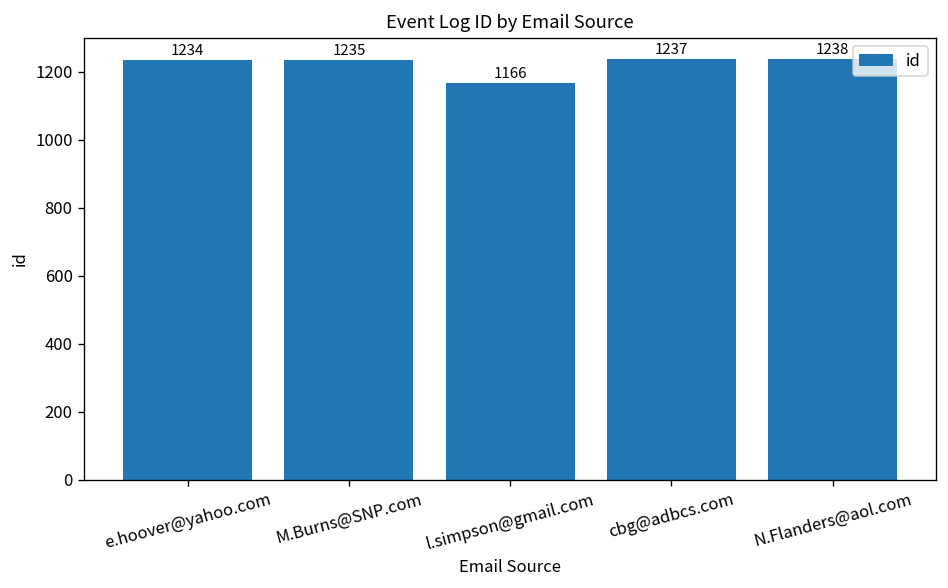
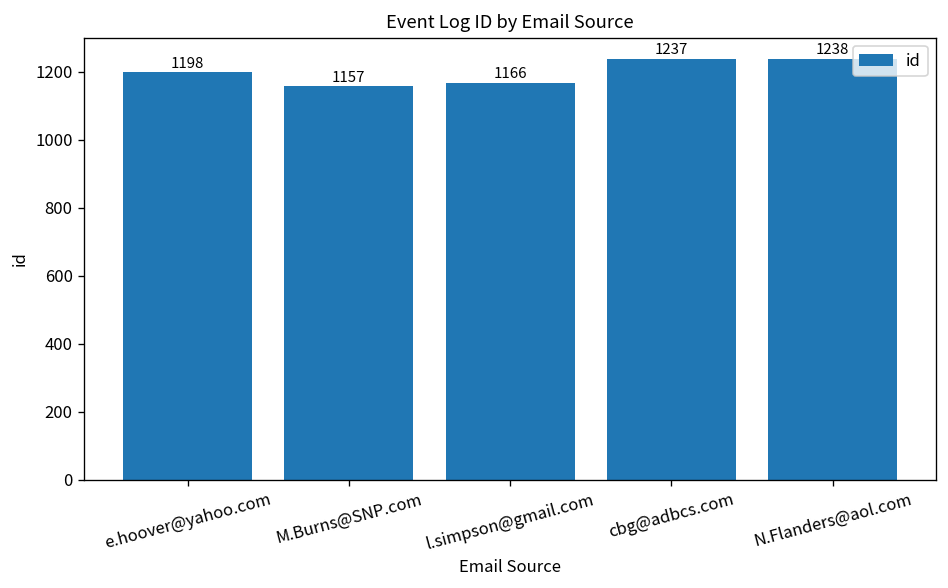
e.hoover@yahoo.com: 1234 -> 1198
M.Burns@SNP.com: 1235 -> 1157
